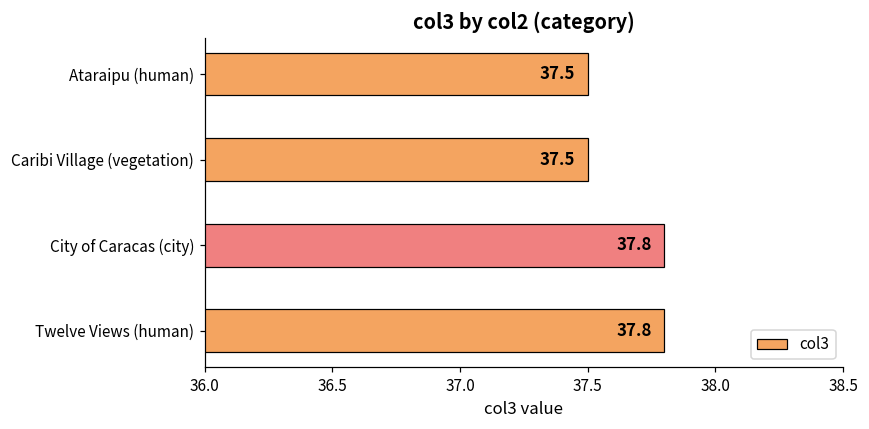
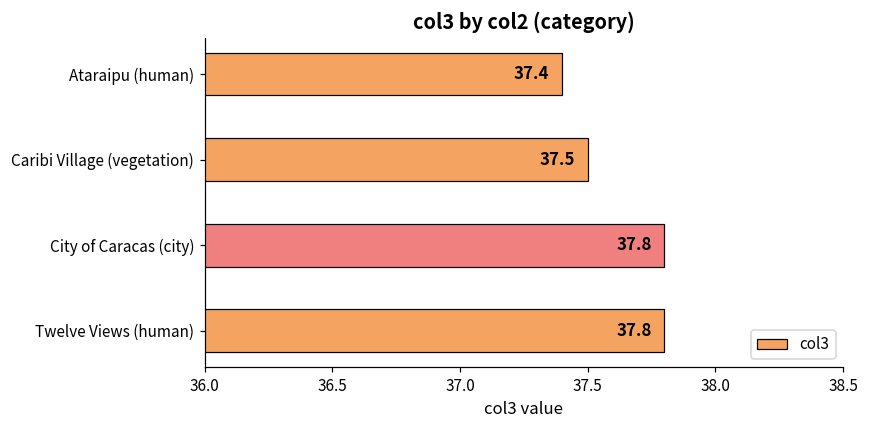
Ataraipu (human): 37.5 -> 37.4
